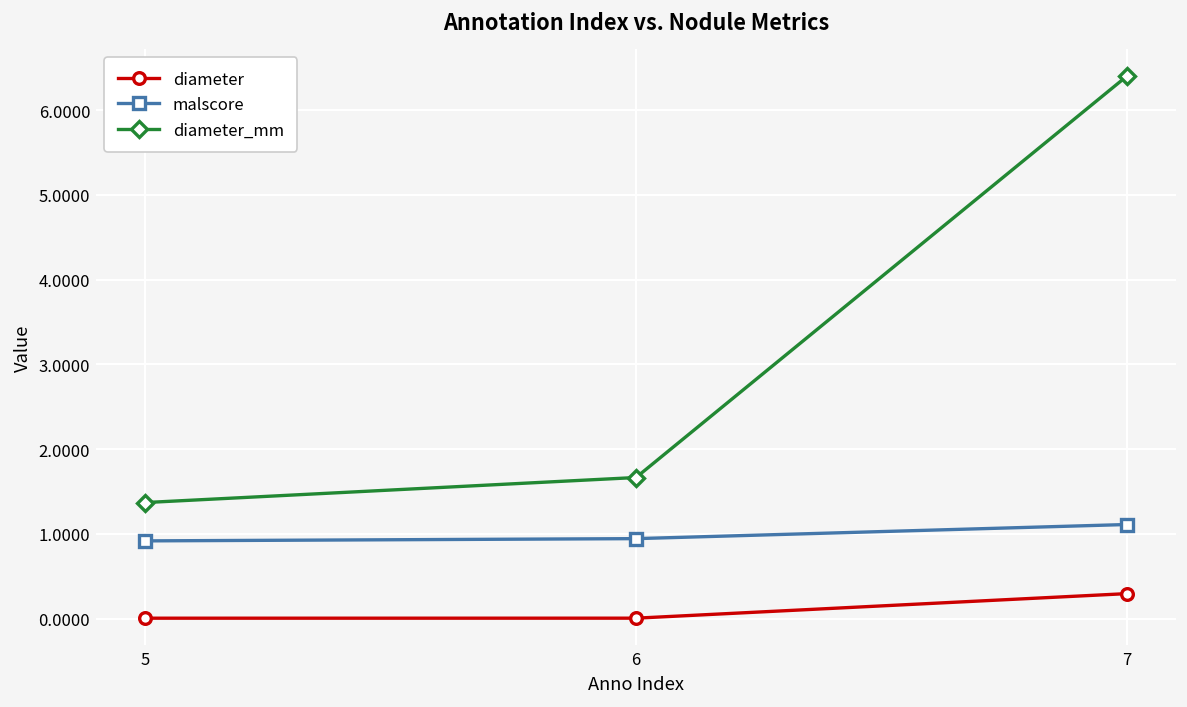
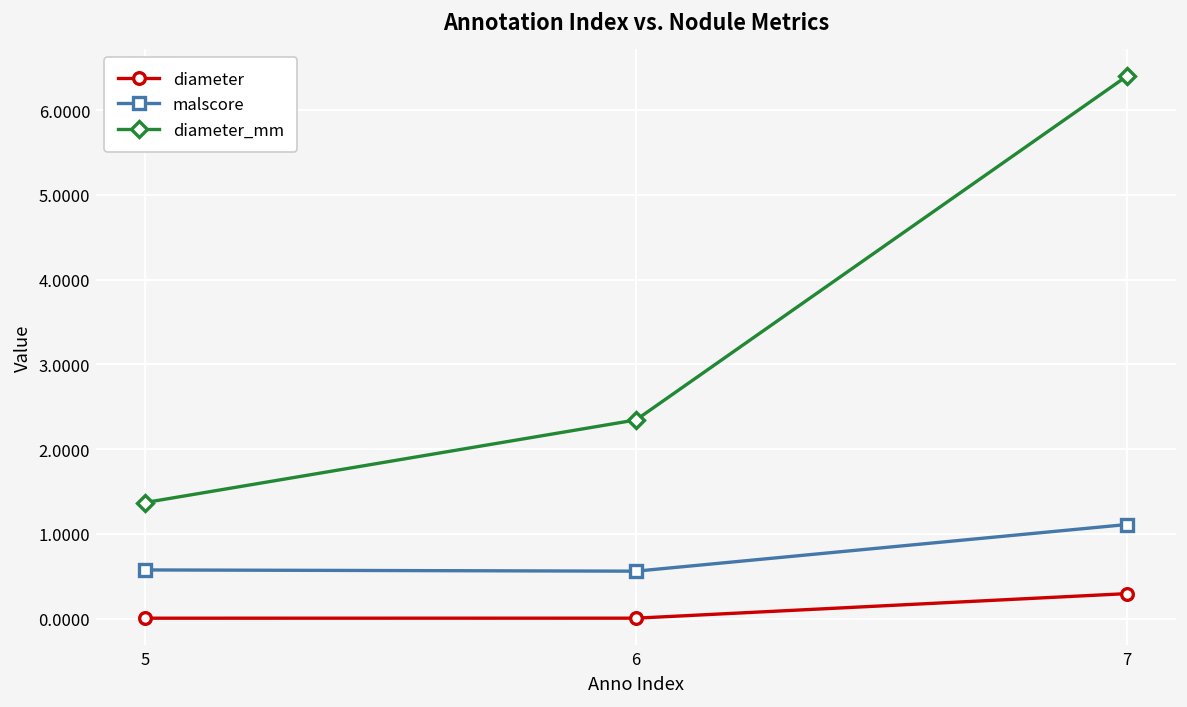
malscore, 5: 0.9 -> 0.6
malscore, 6: 0.9 -> 0.6
diameter_mm, 6: 1.7 -> 2.3
